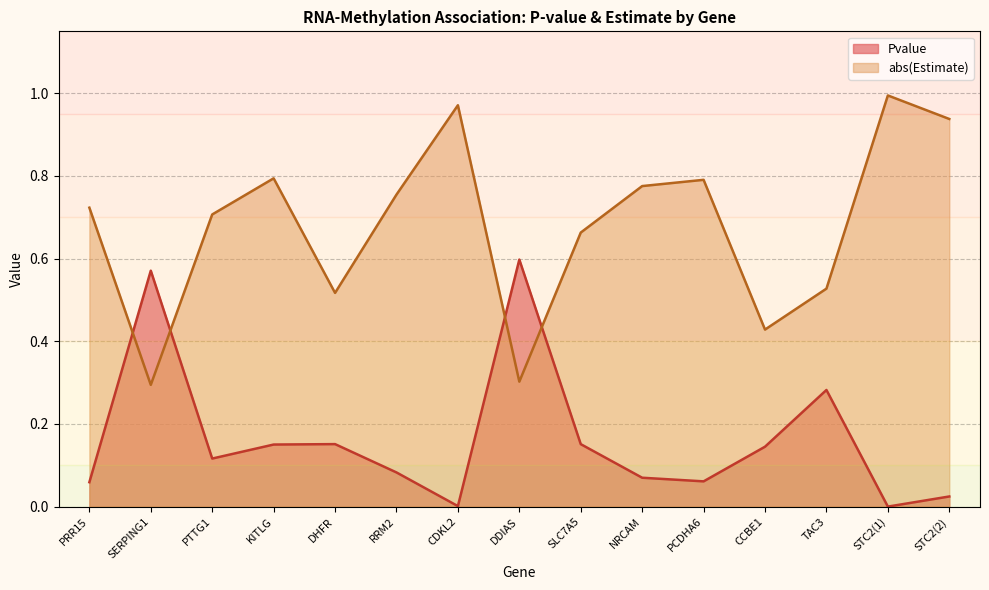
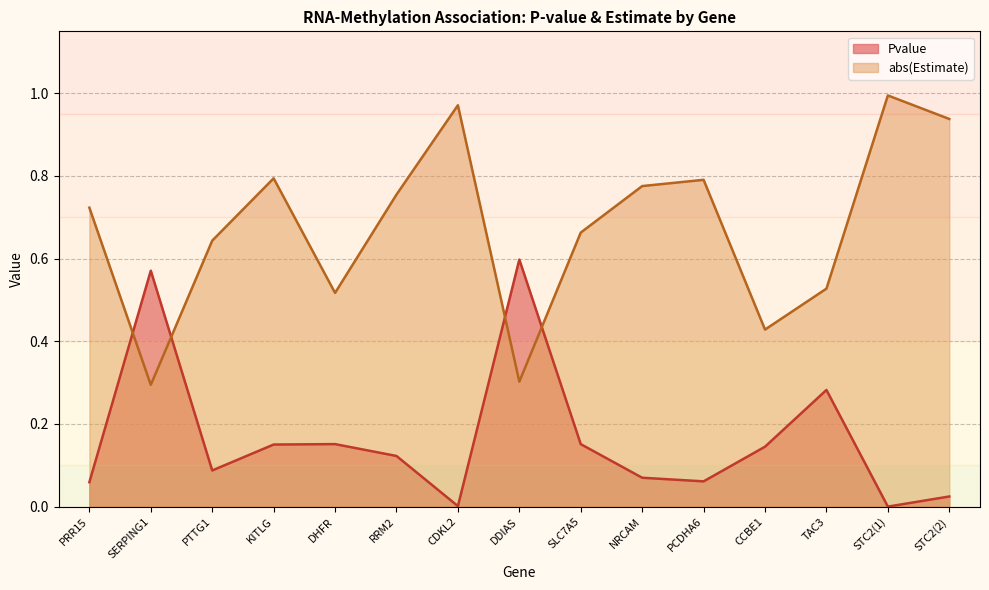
Pvalue, PTTG1: 0.12 -> 0.09
abs(Estimate), PTTG1: 0.71 -> 0.64
Pvalue, RRM2: 0.08 -> 0.12
